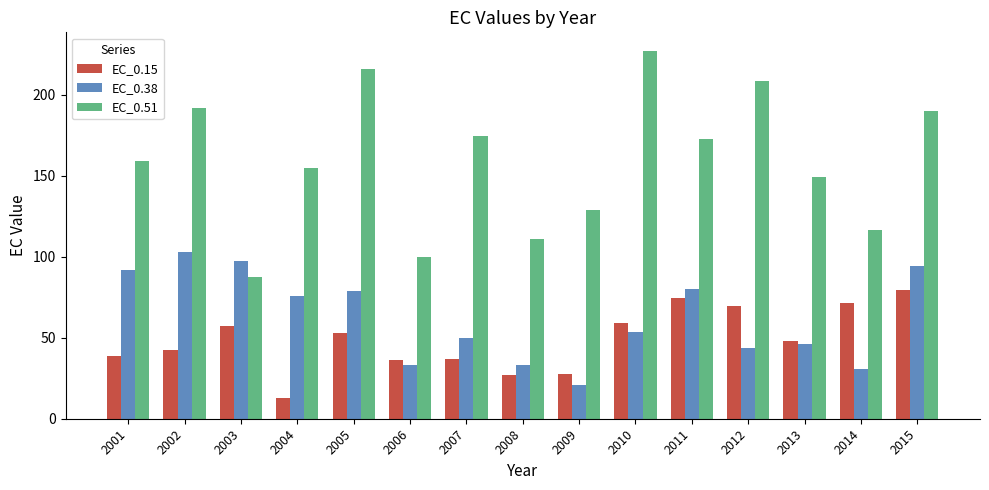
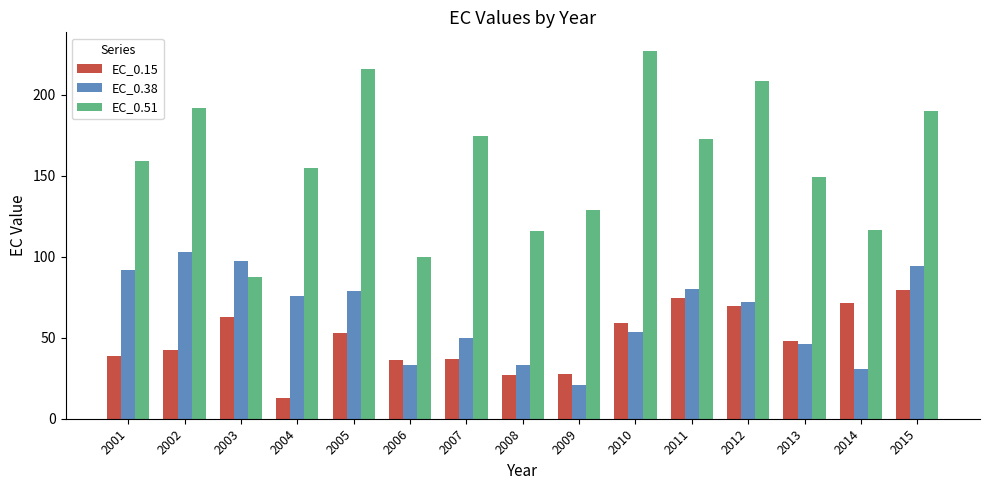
EC_0.15, 2003: 57 -> 63
EC_0.51, 2008: 111 -> 116
EC_0.38, 2012: 44 -> 72
